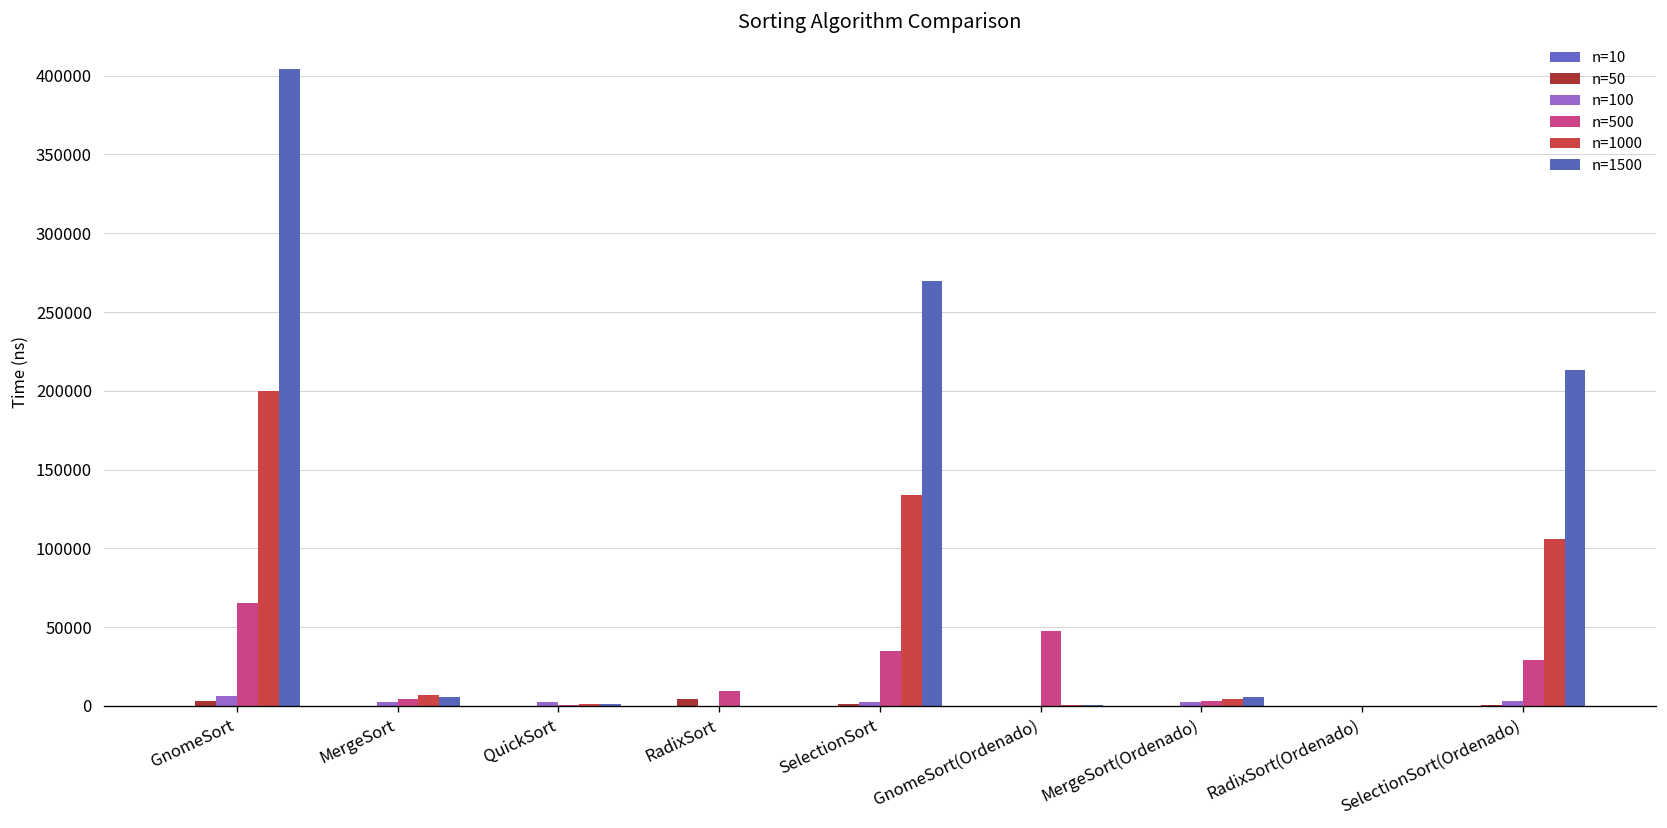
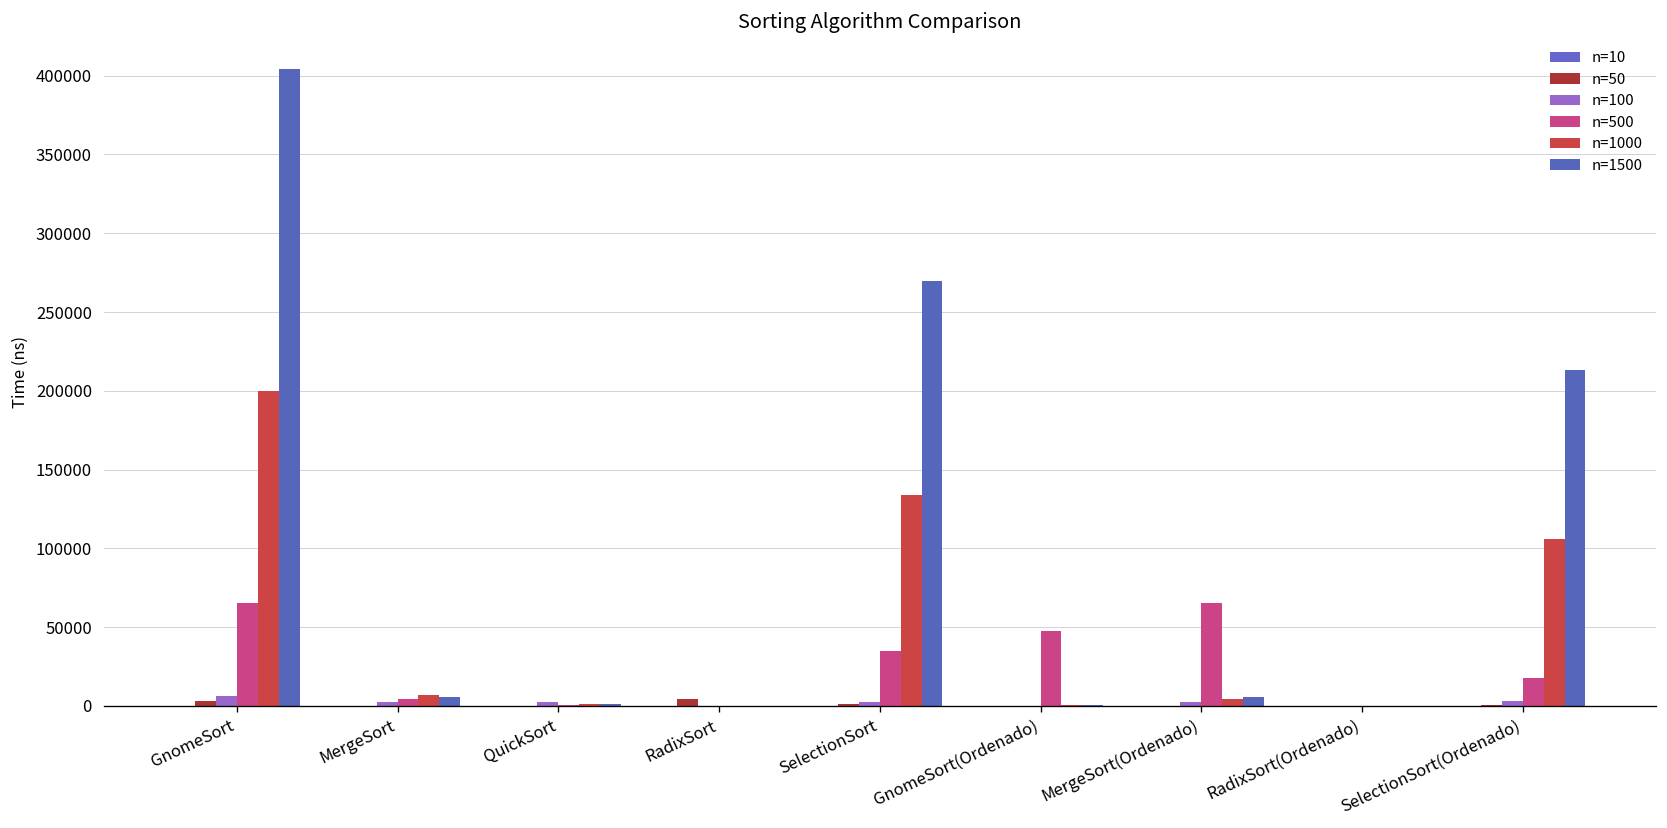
n=500, RadixSort: 9000 -> 0
n=500, MergeSort(Ordenado): 3000 -> 66000
n=500, SelectionSort(Ordenado): 29000 -> 18000
